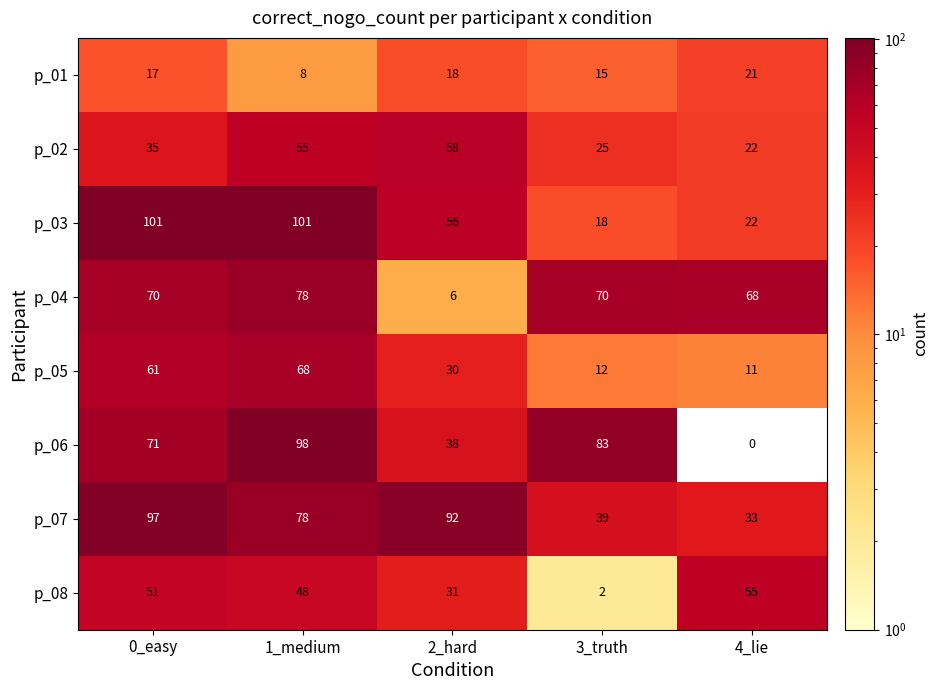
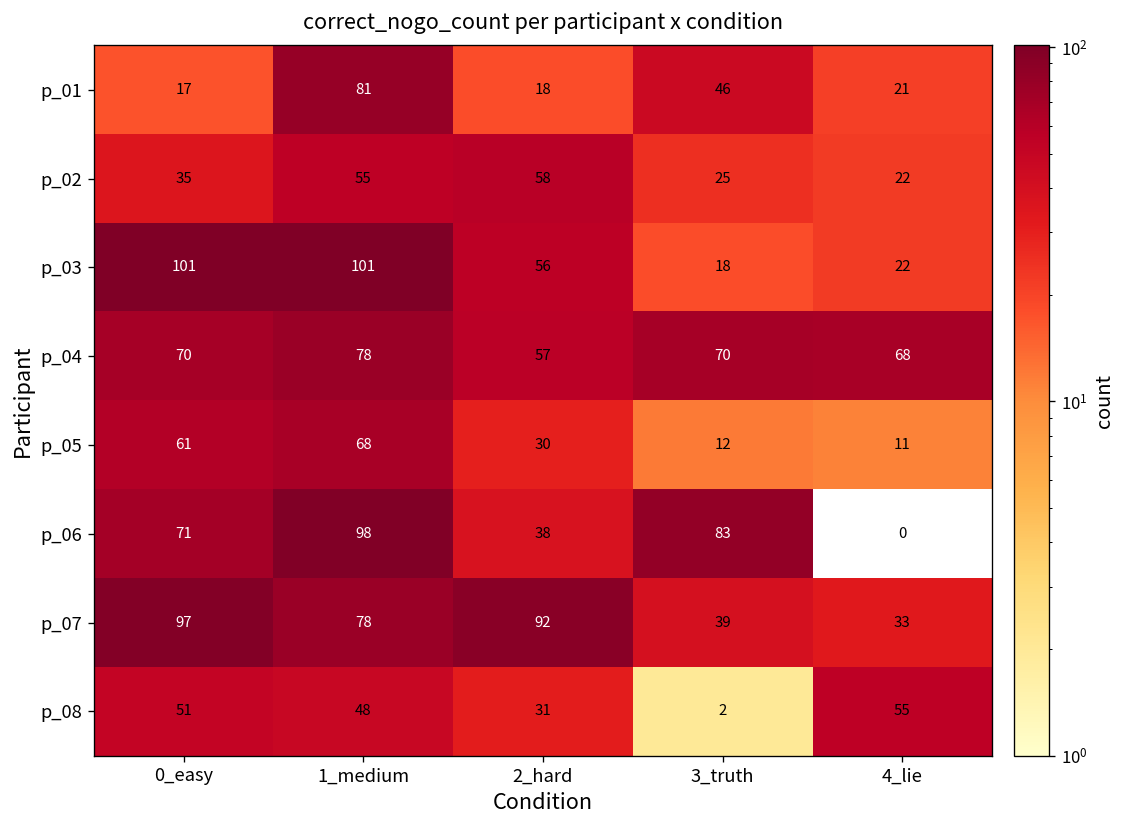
p_01, 1_medium: 8 -> 81
p_01, 3_truth: 15 -> 46
p_04, 2_hard: 6 -> 57
